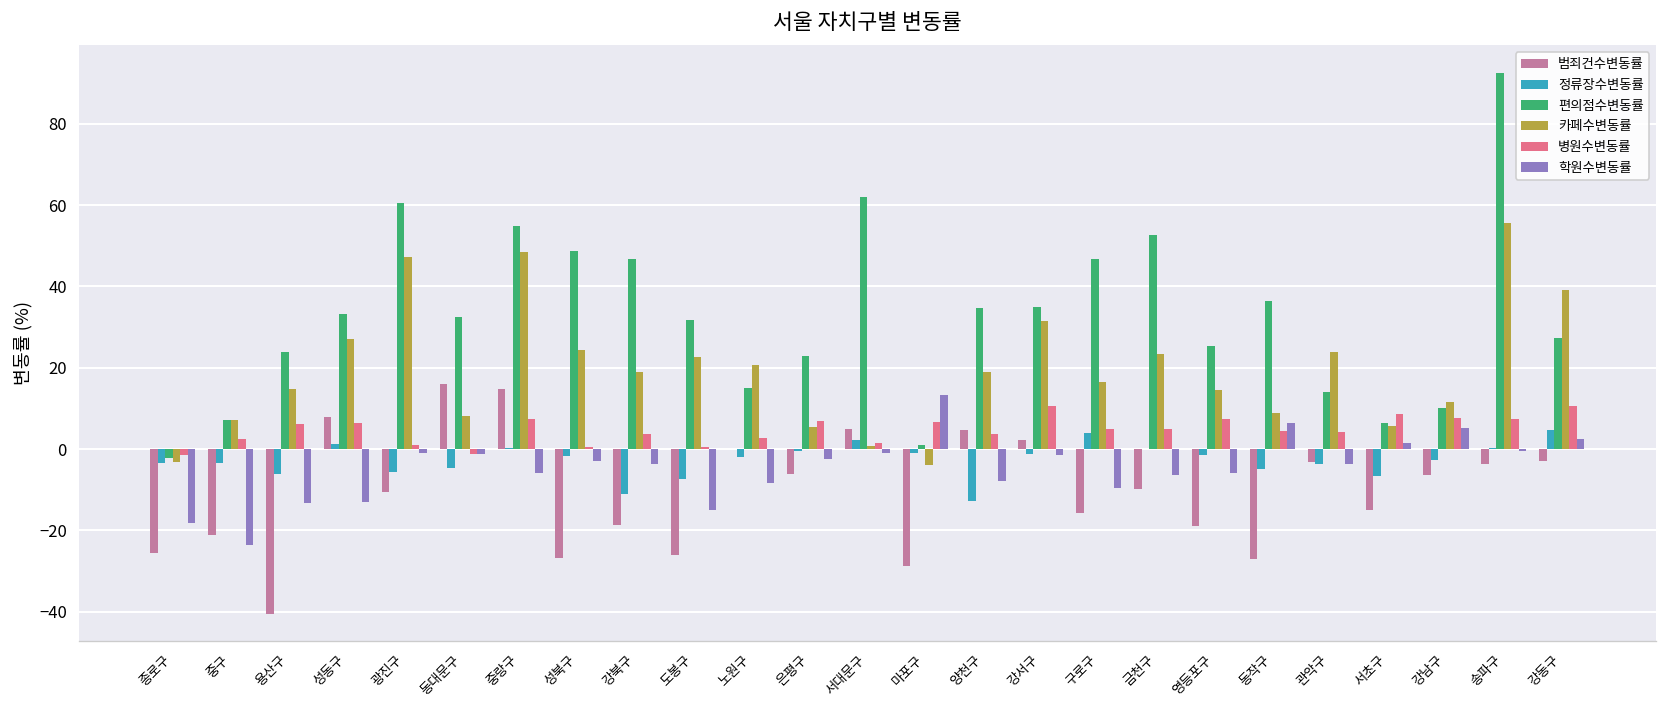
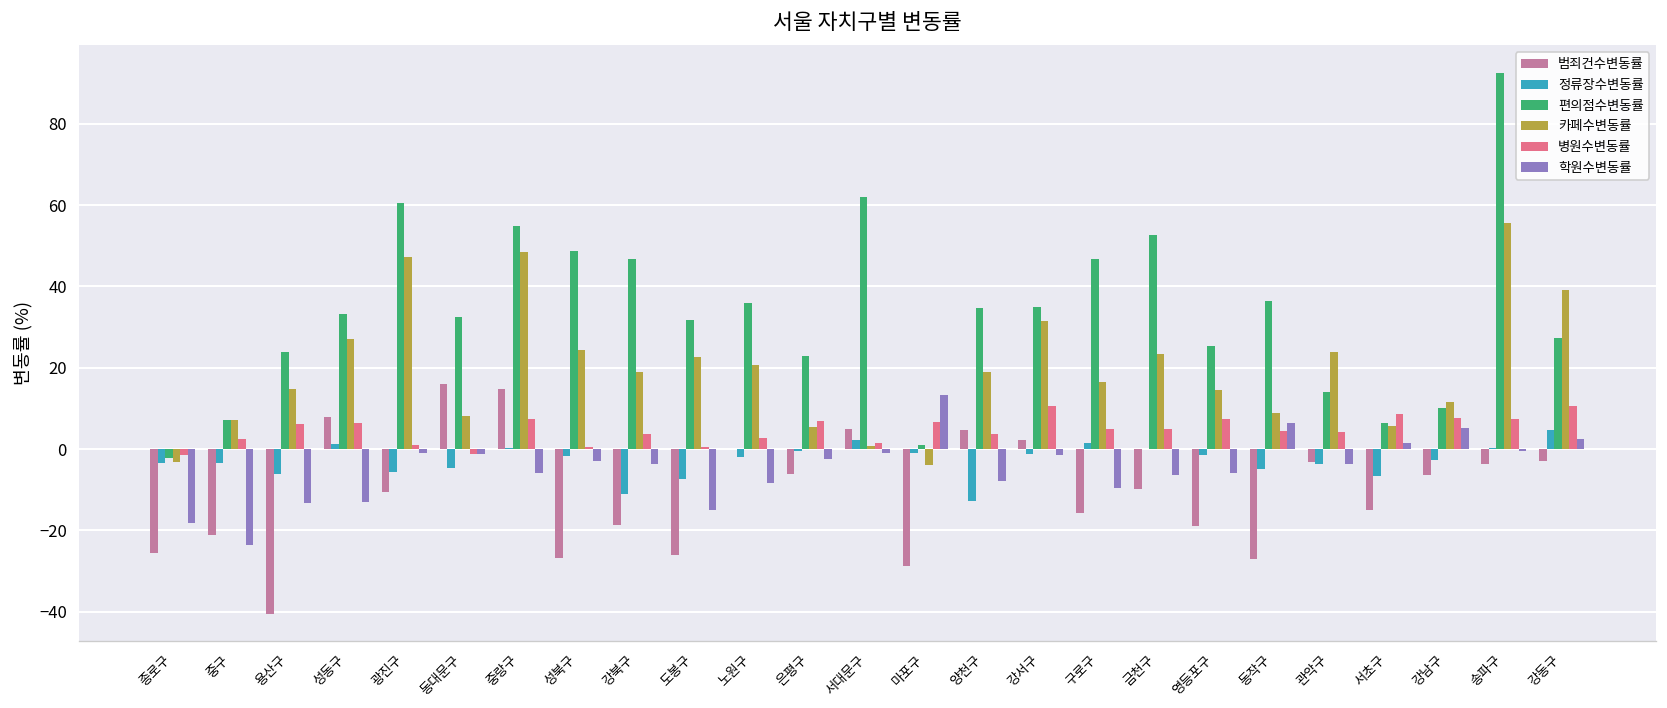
편의점수변동률, 노원구: 15 -> 36
정류장수변동률, 구로구: 4 -> 1
